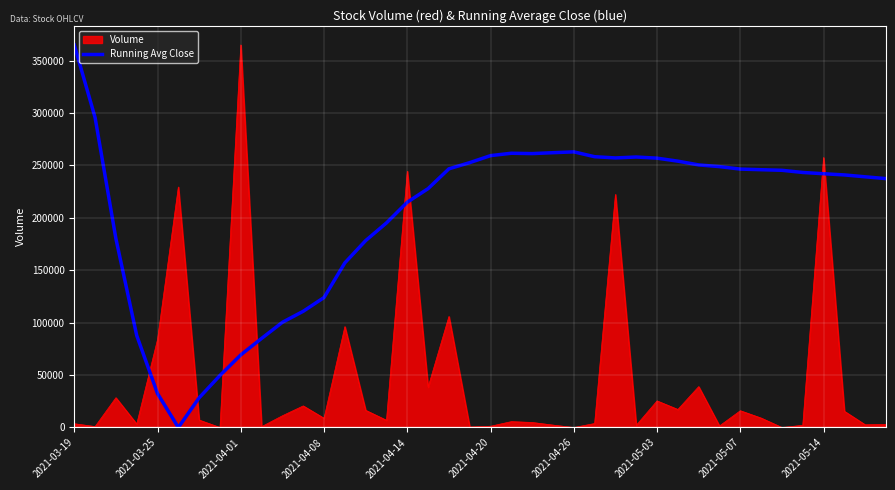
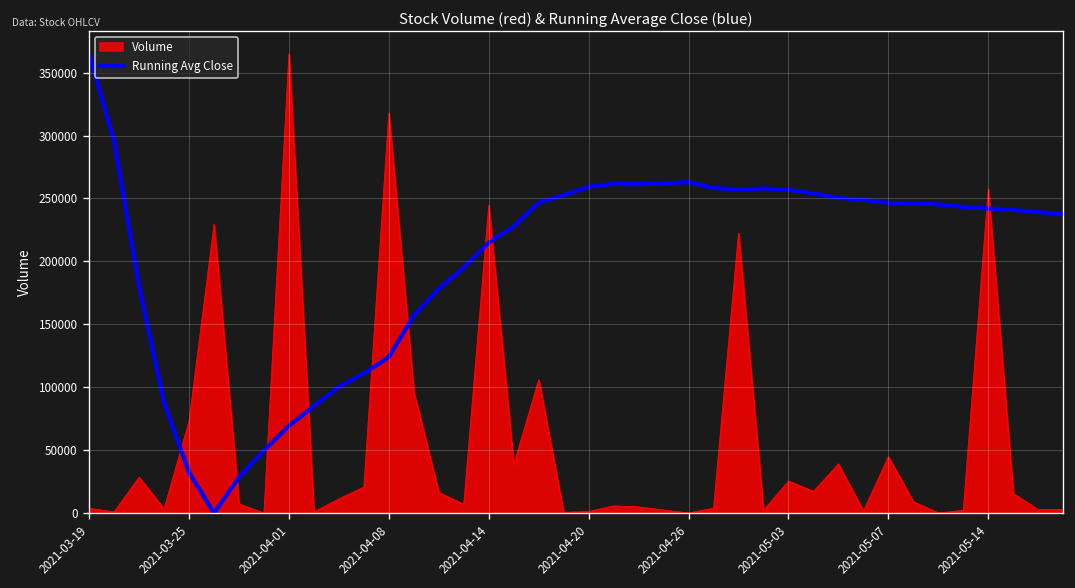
Volume, 2021-03-25: 84000 -> 73000
Volume, 2021-04-08: 9000 -> 318000
Volume, 2021-05-07: 16000 -> 45000
